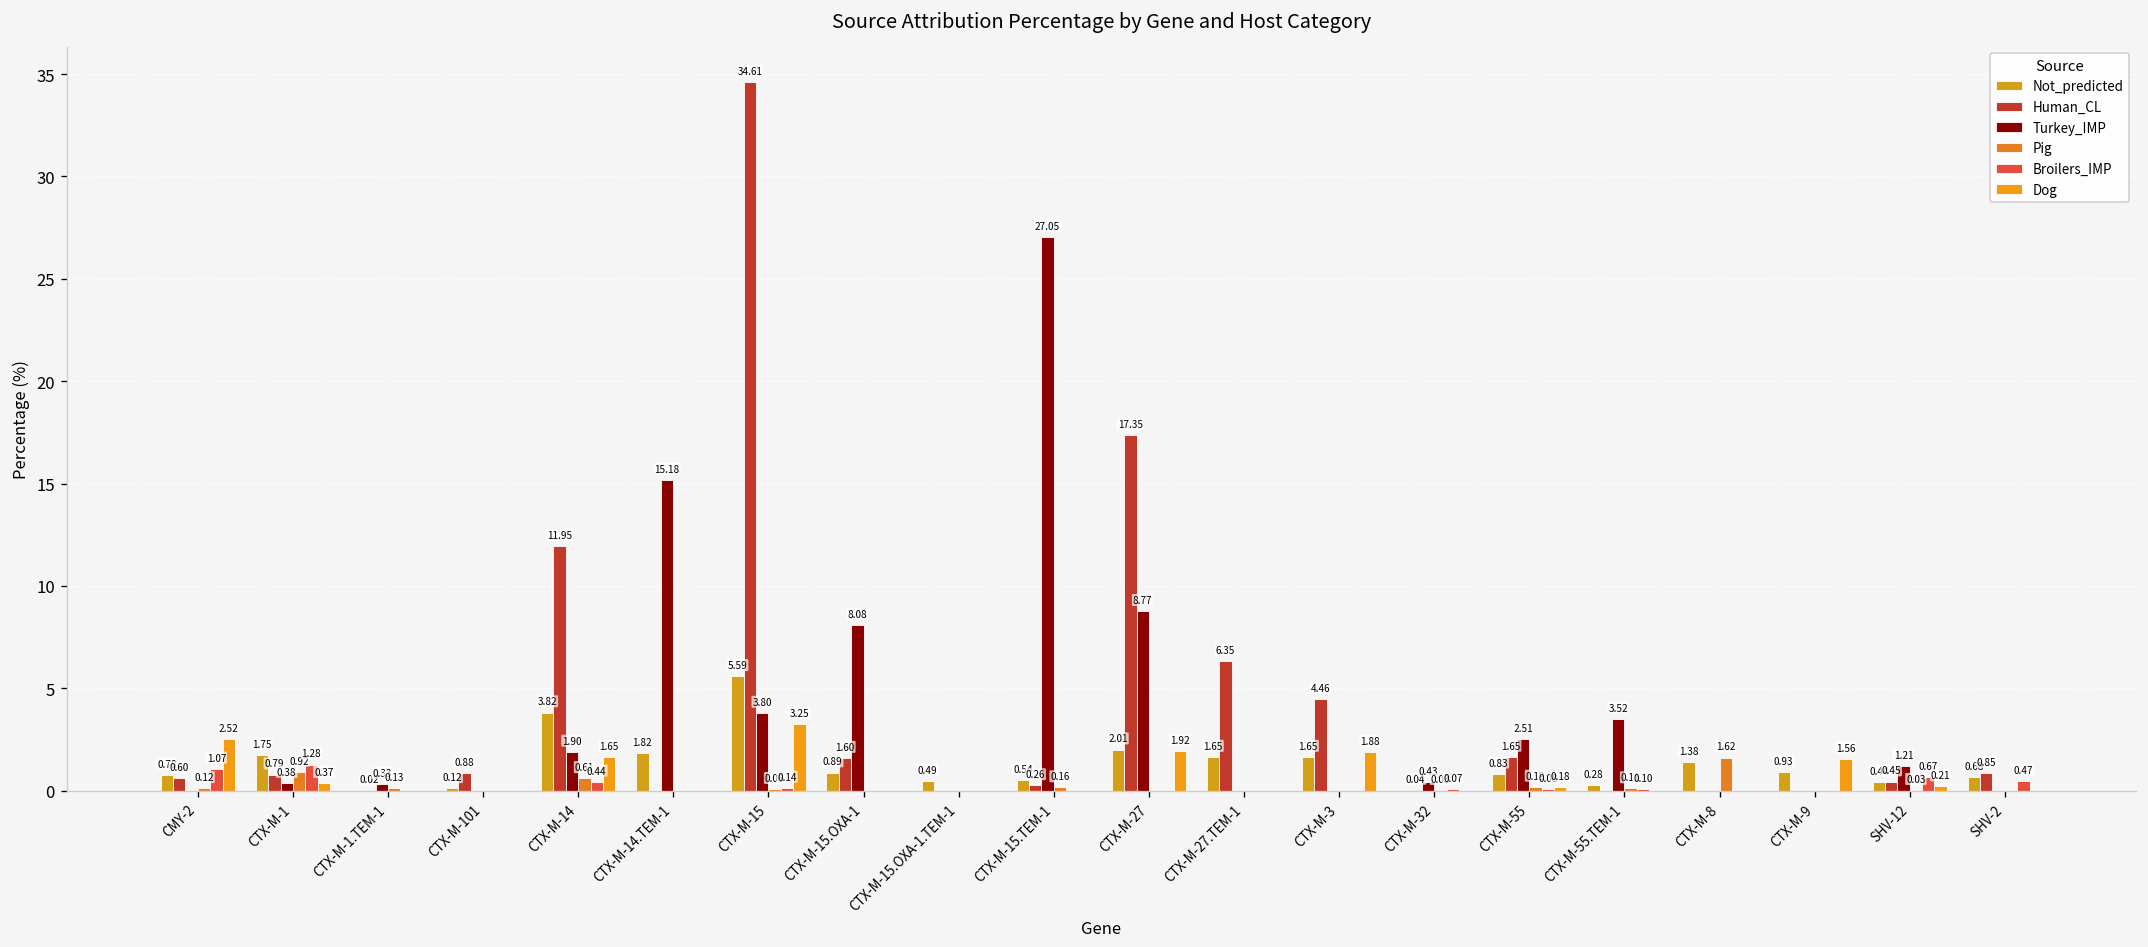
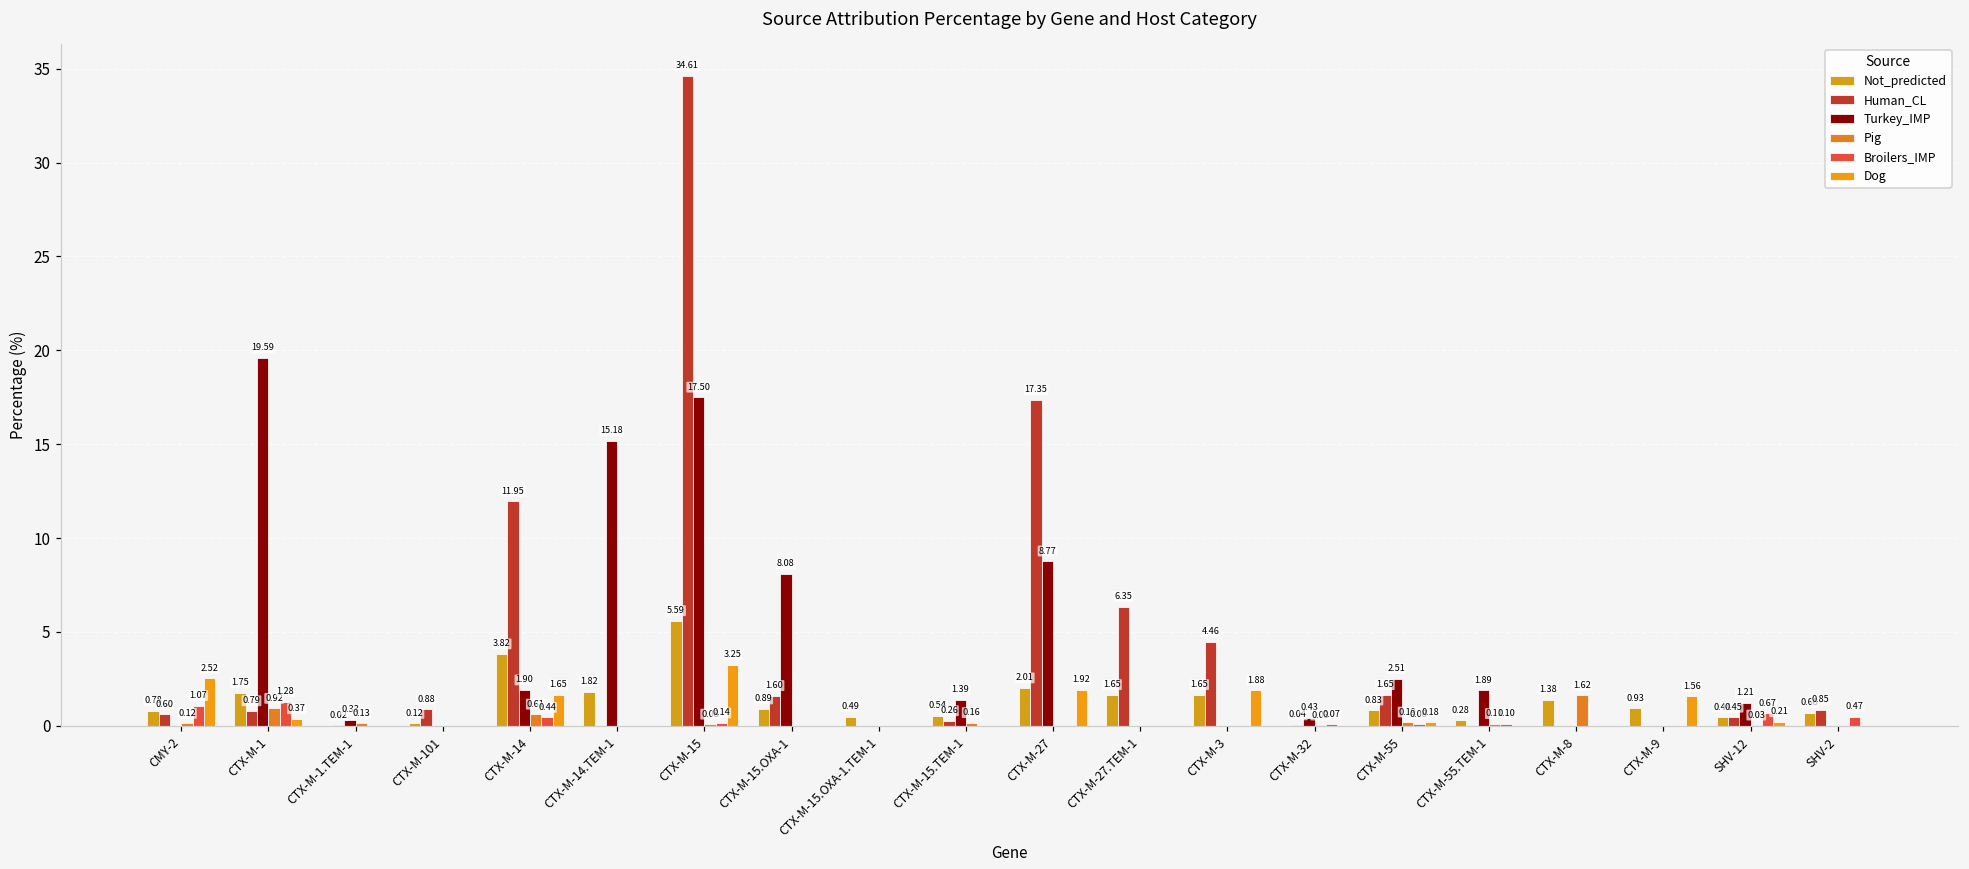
Turkey_IMP, CTX-M-1: 0.38 -> 19.59
Turkey_IMP, CTX-M-15: 3.80 -> 17.50
Turkey_IMP, CTX-M-15.TEM-1: 27.05 -> 1.39
Turkey_IMP, CTX-M-55.TEM-1: 3.52 -> 1.89
